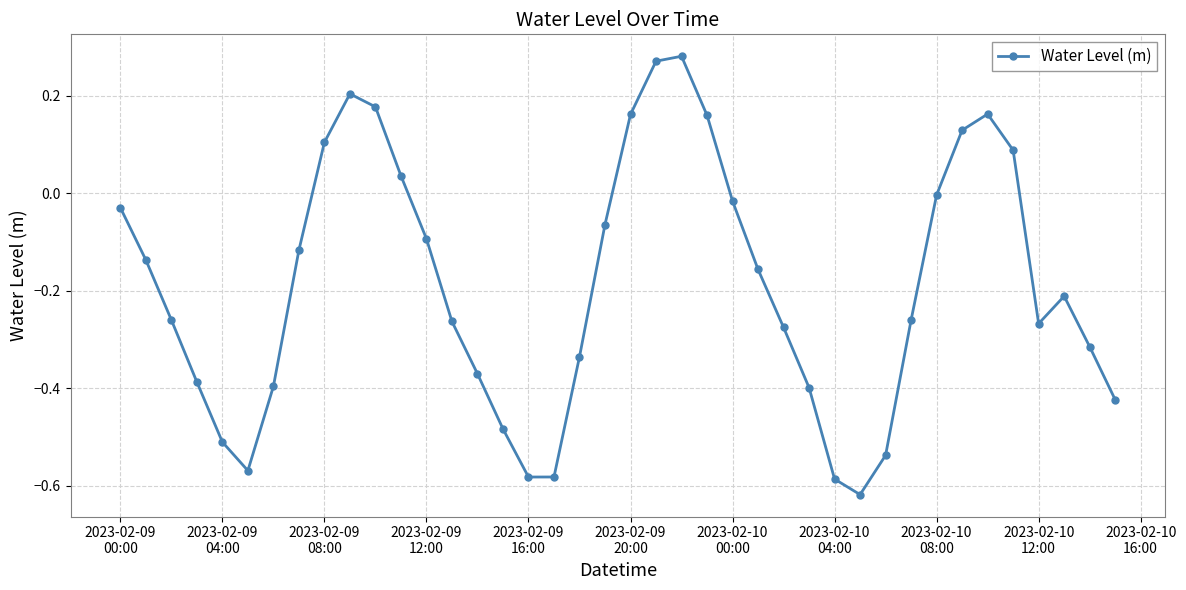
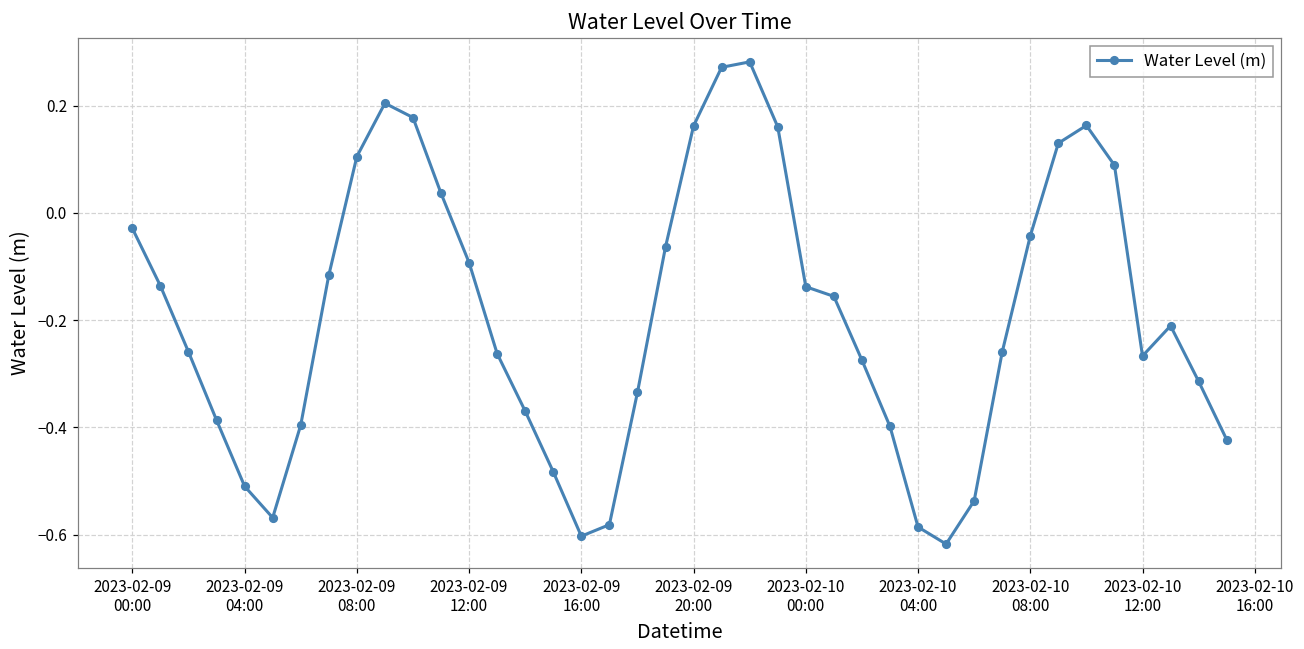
2023-02-09 16:00: -0.58 -> -0.60
2023-02-10 00:00: -0.02 -> -0.14
2023-02-10 08:00: 0.00 -> -0.04
